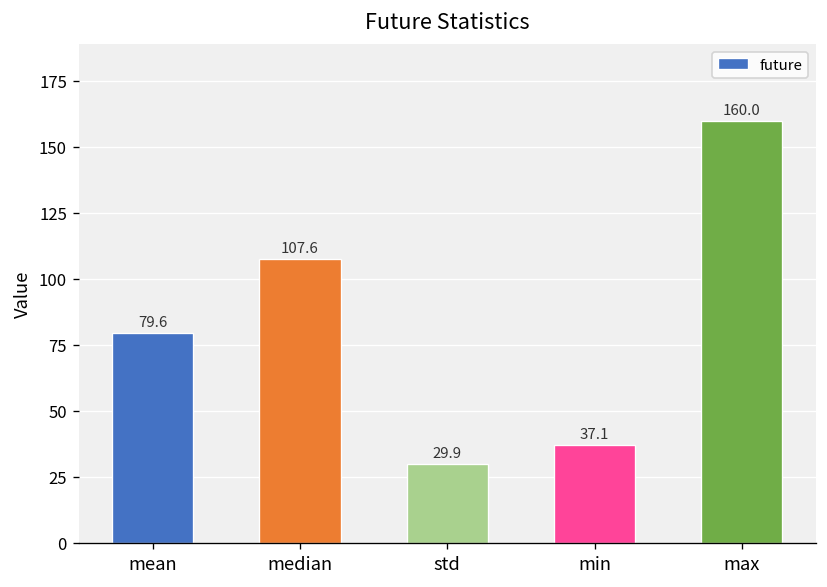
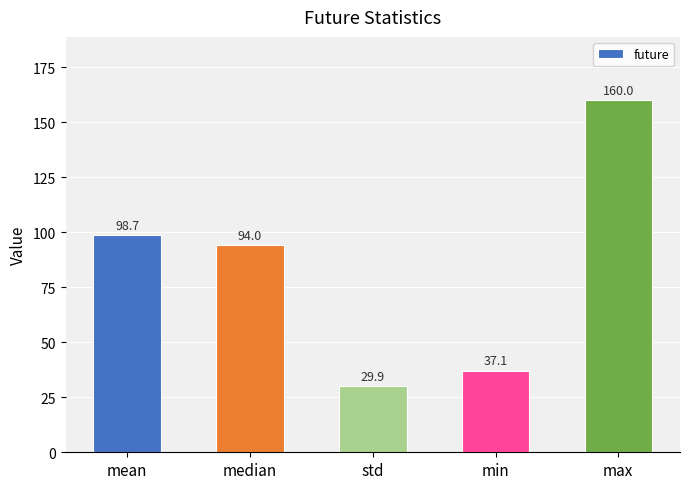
mean: 79.6 -> 98.7
median: 107.6 -> 94.0
